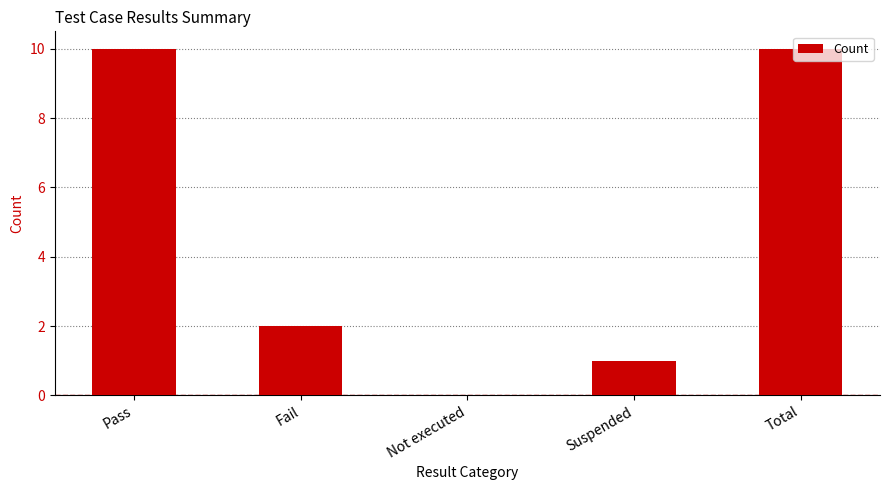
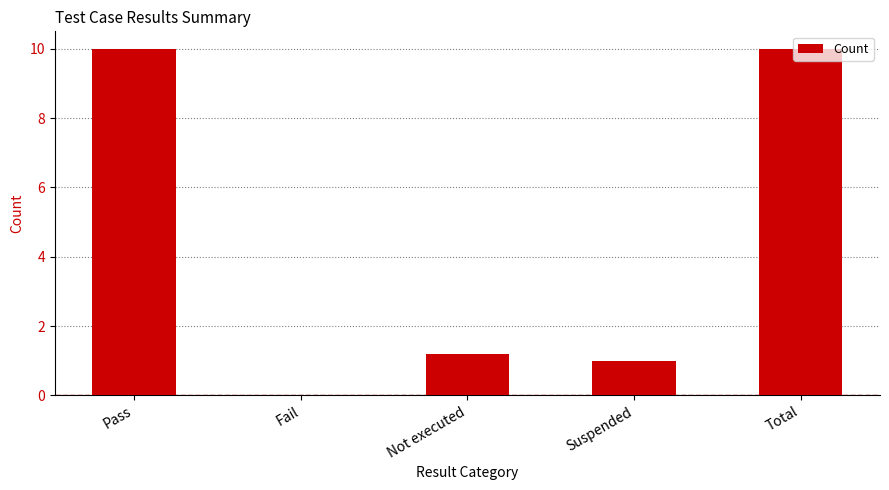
Fail: 2 -> 0
Not executed: 0.0 -> 1.2
